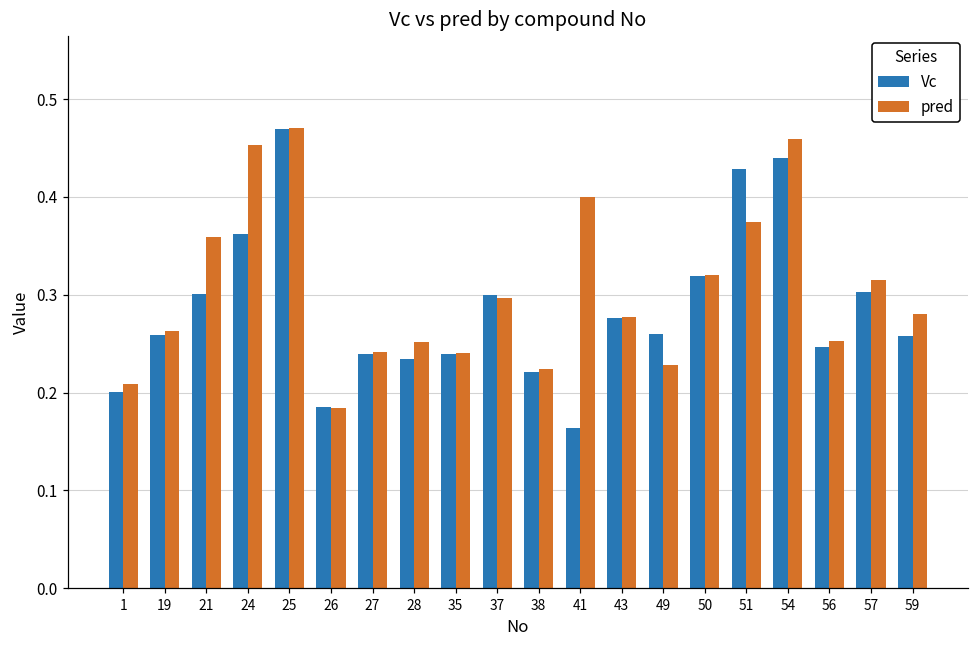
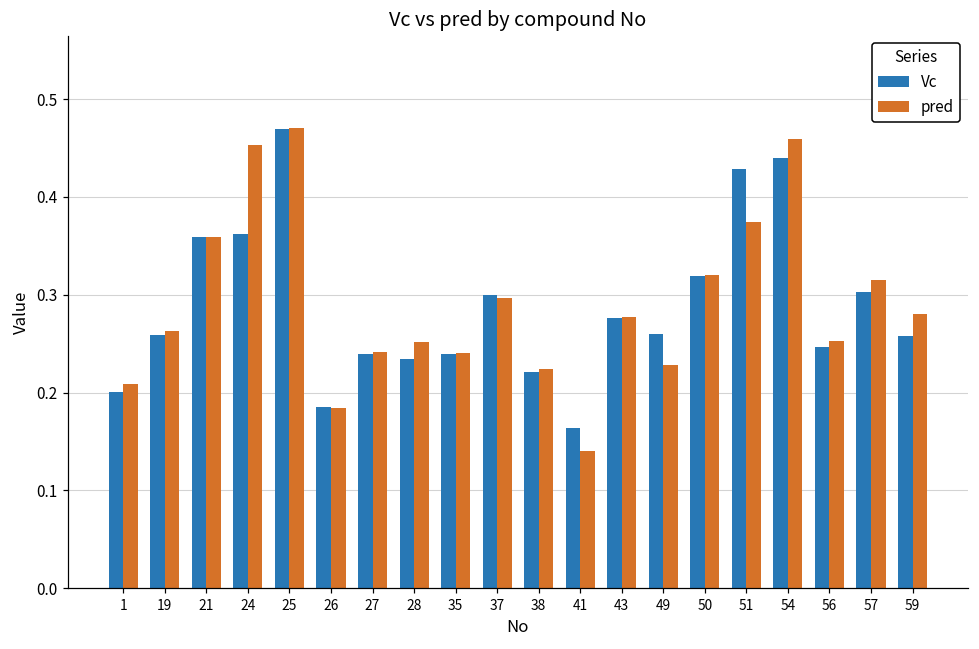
Vc, 21: 0.30 -> 0.36
pred, 41: 0.40 -> 0.14
